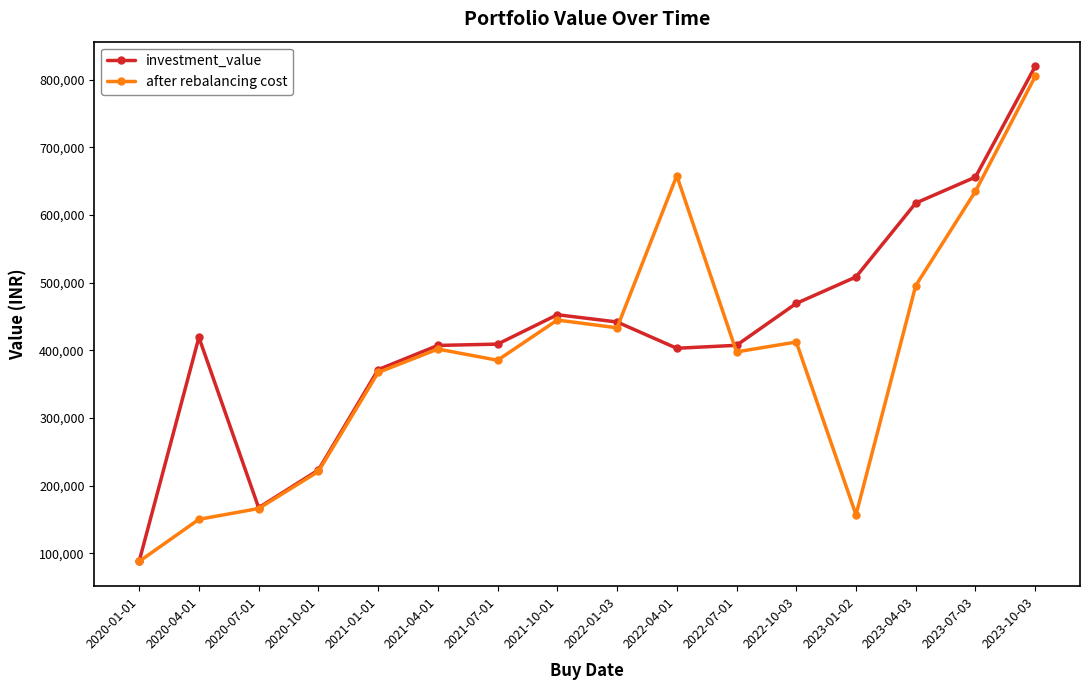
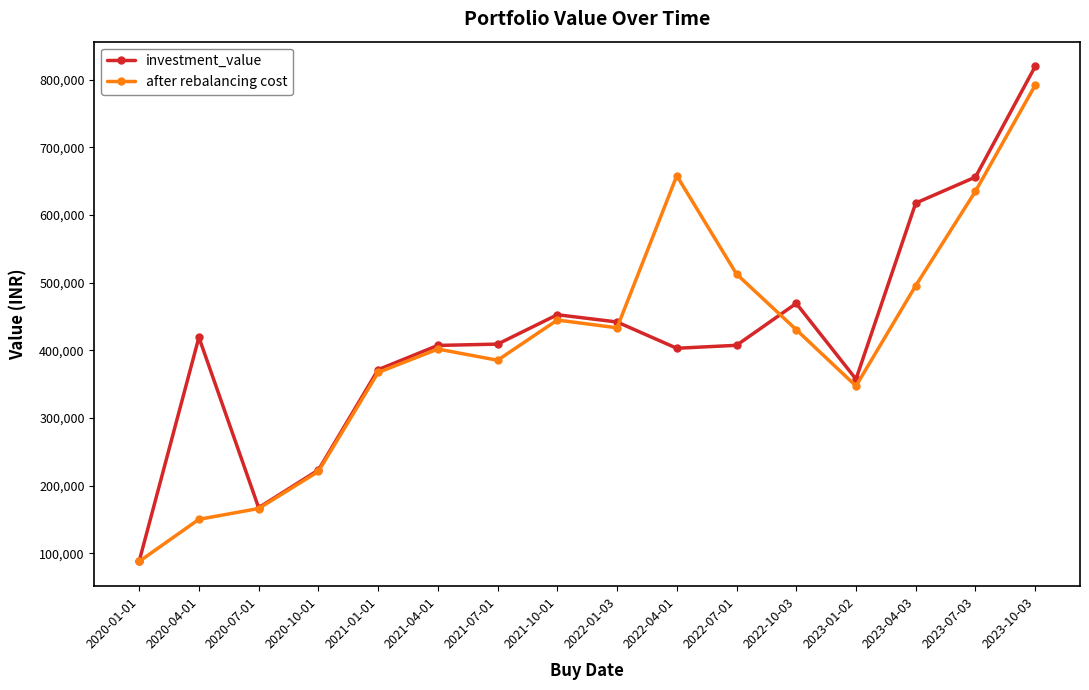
after rebalancing cost, 2022-07-01: 400,000 -> 510,000
after rebalancing cost, 2022-10-03: 410,000 -> 430,000
investment_value, 2023-01-02: 510,000 -> 360,000
after rebalancing cost, 2023-01-02: 160,000 -> 350,000
after rebalancing cost, 2023-10-03: 800,000 -> 790,000
